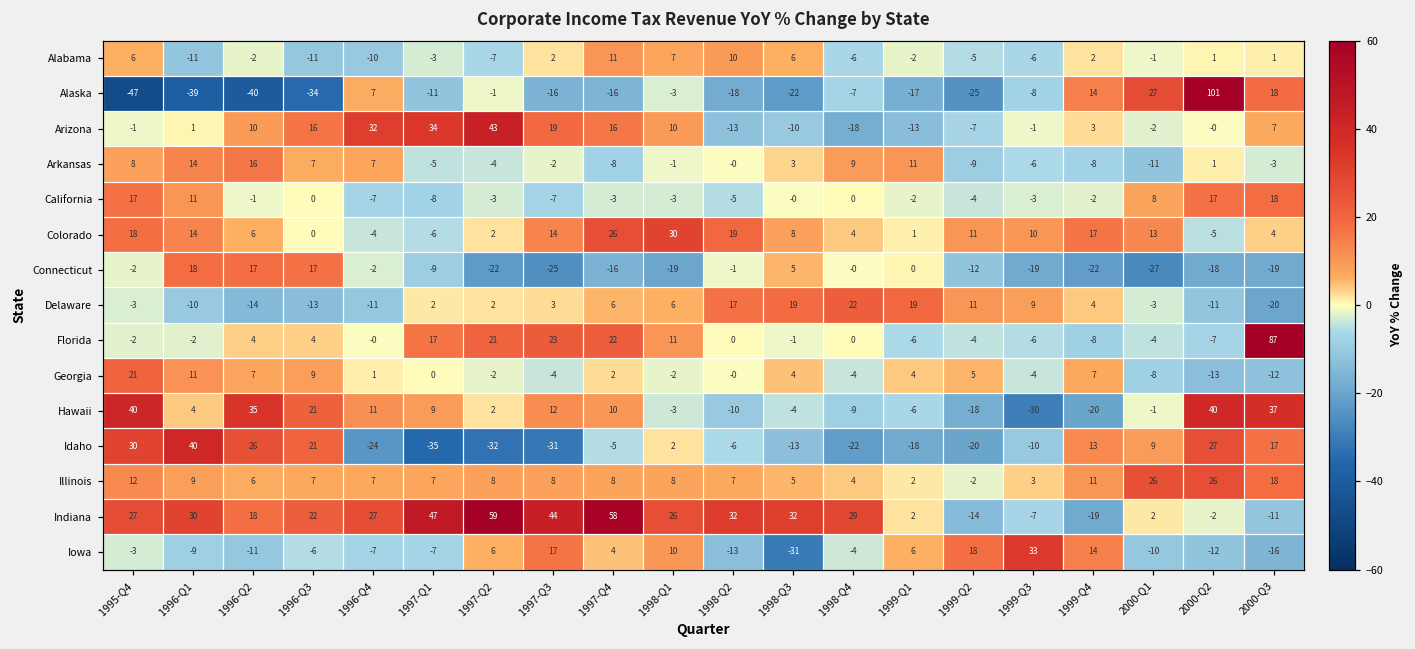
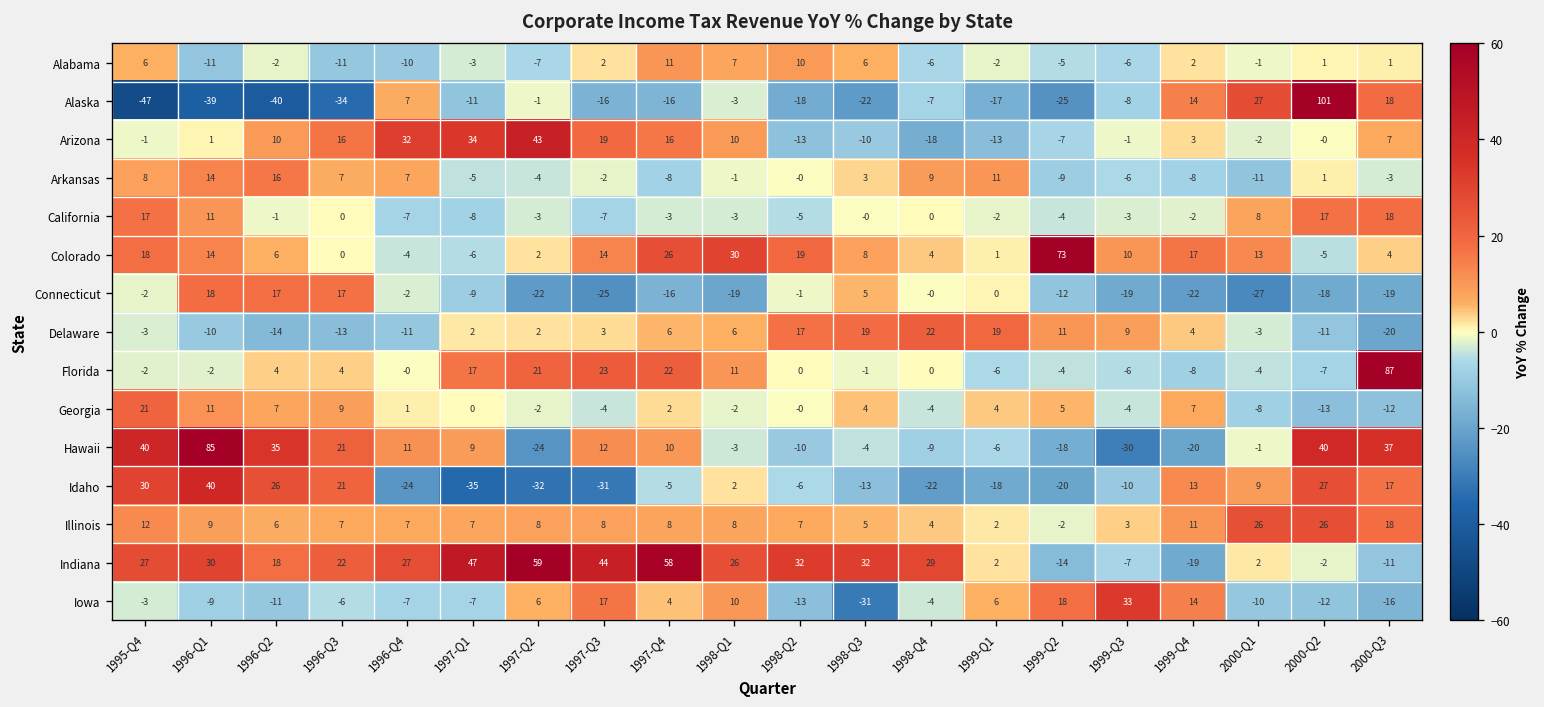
Colorado, 1999-Q2: 11 -> 73
Hawaii, 1996-Q1: 4 -> 85
Hawaii, 1997-Q2: 2 -> -24
